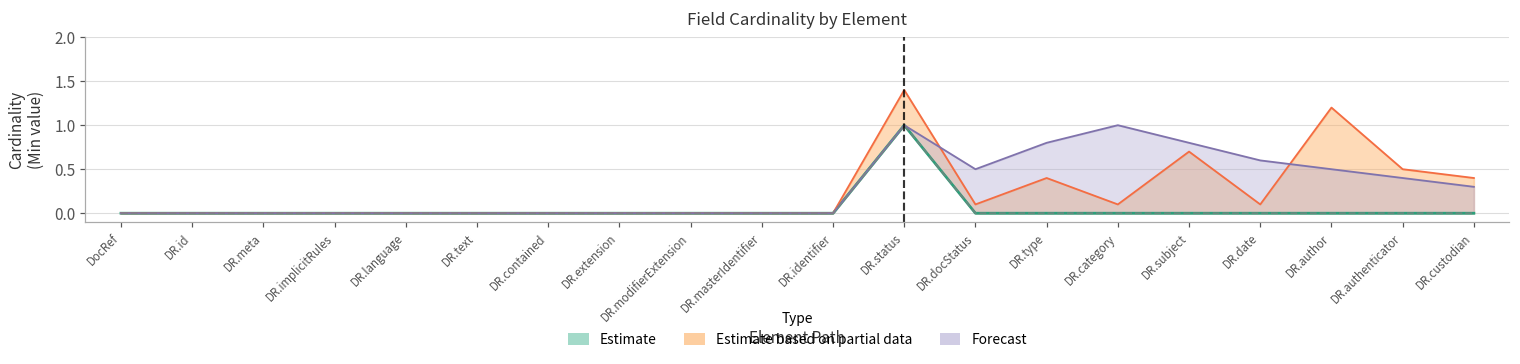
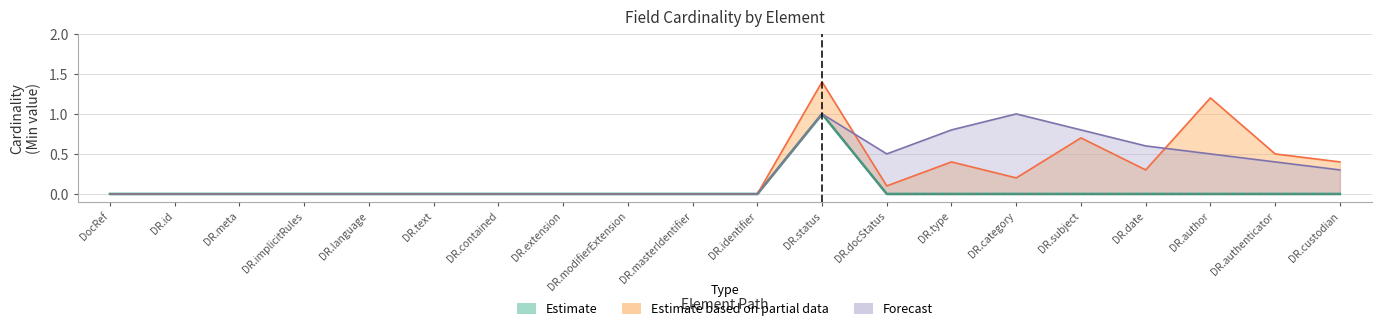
Estimate based on partial data, DR.category: 0.1 -> 0.2
Estimate based on partial data, DR.date: 0.1 -> 0.3
